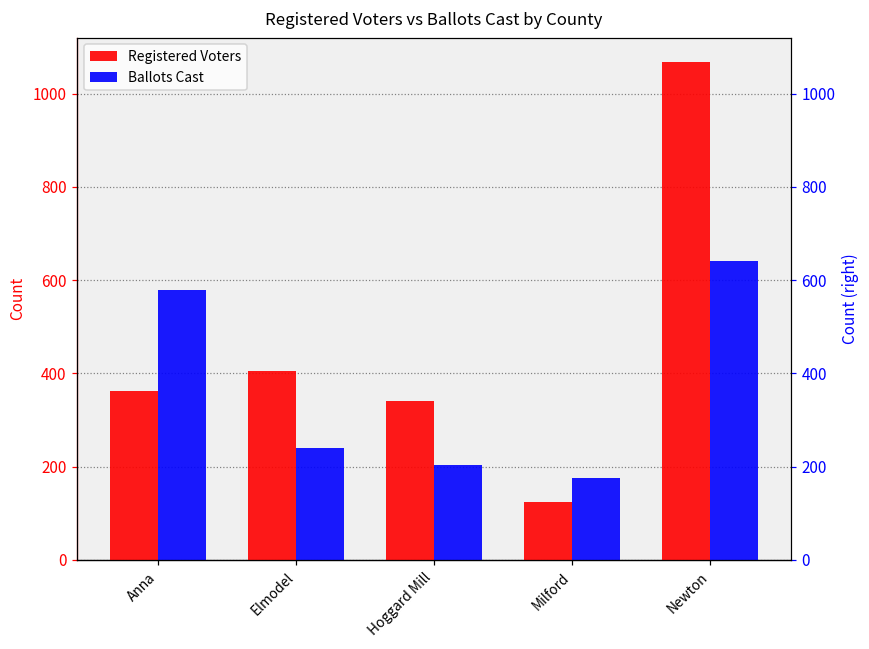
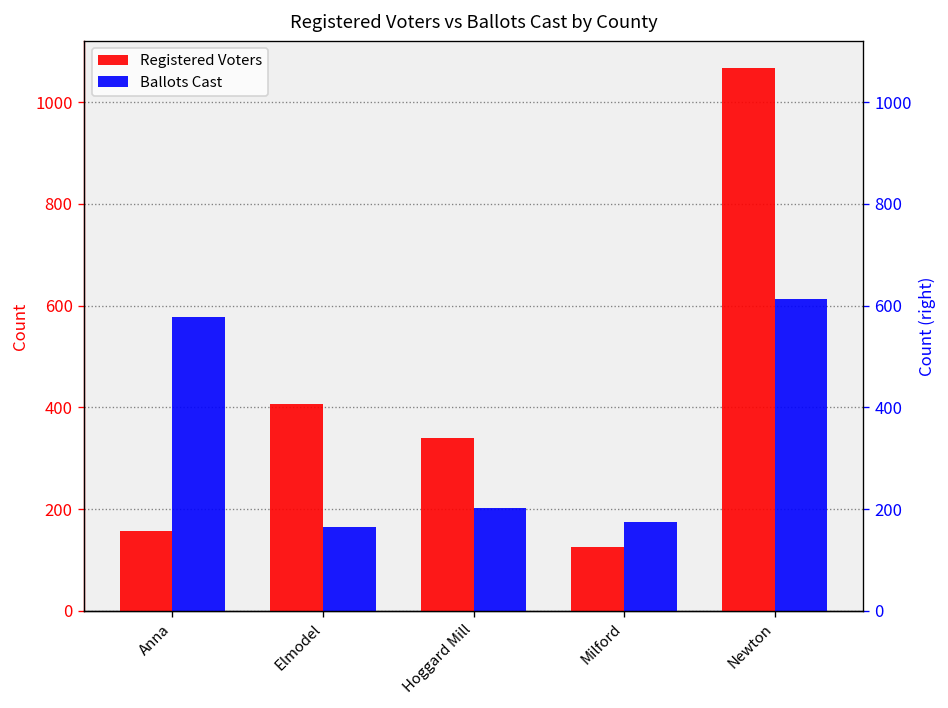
Registered Voters, Anna: 360 -> 160
Ballots Cast, Elmodel: 240 -> 160
Ballots Cast, Newton: 640 -> 610
